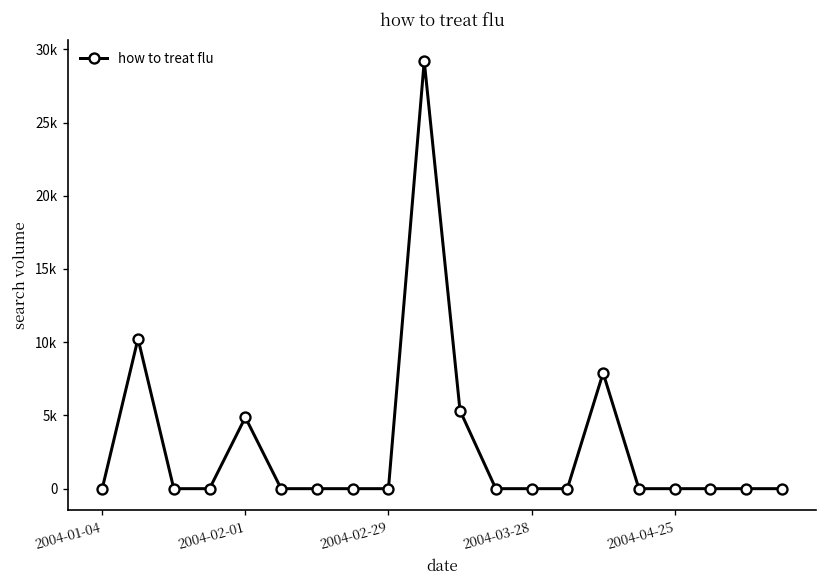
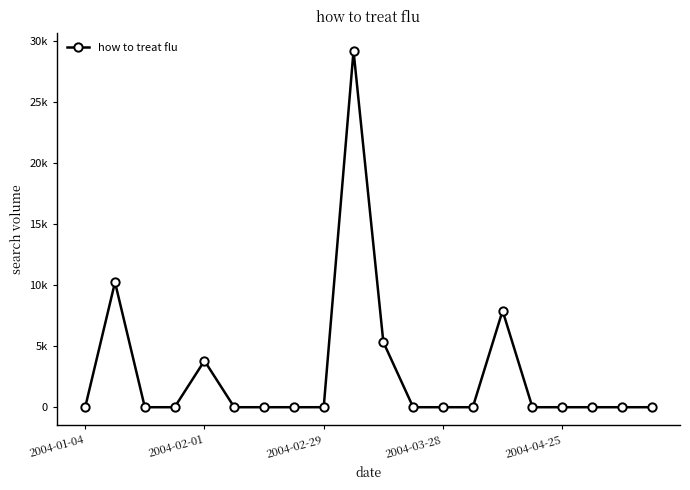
2004-02-01: 4900 -> 3800
